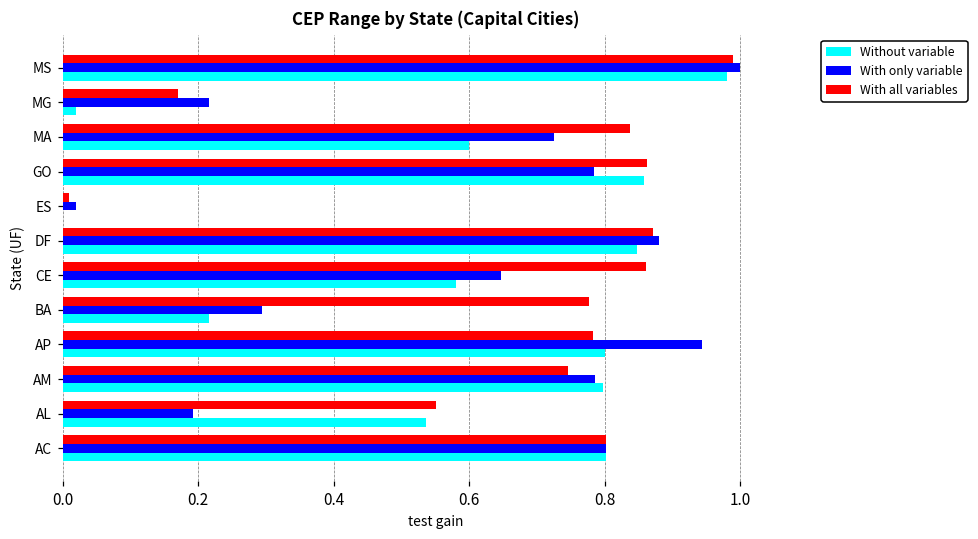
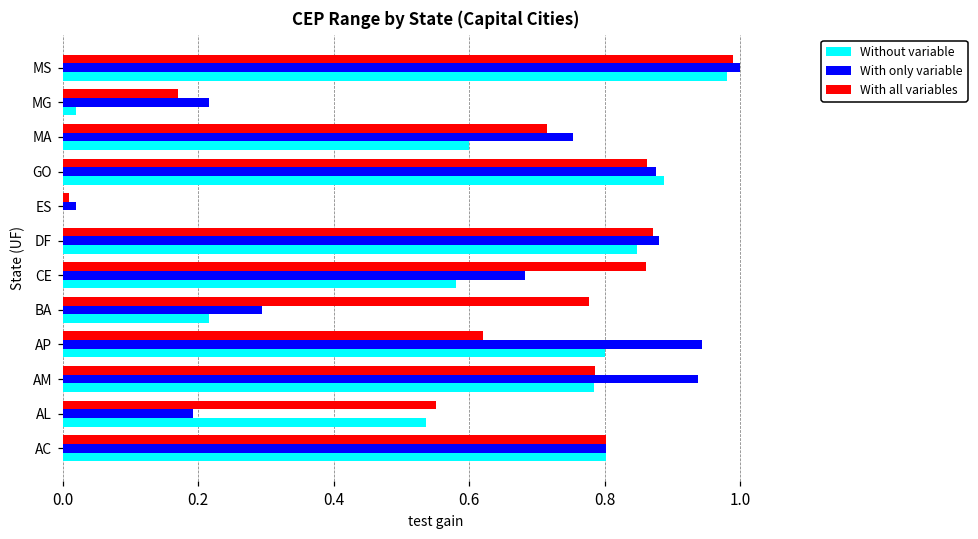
With all variables, MA: 0.84 -> 0.72
With only variable, MA: 0.73 -> 0.75
With only variable, GO: 0.78 -> 0.88
Without variable, GO: 0.86 -> 0.89
With only variable, CE: 0.65 -> 0.68
With all variables, AP: 0.78 -> 0.62
With all variables, AM: 0.75 -> 0.79
With only variable, AM: 0.79 -> 0.94
Without variable, AM: 0.80 -> 0.78
